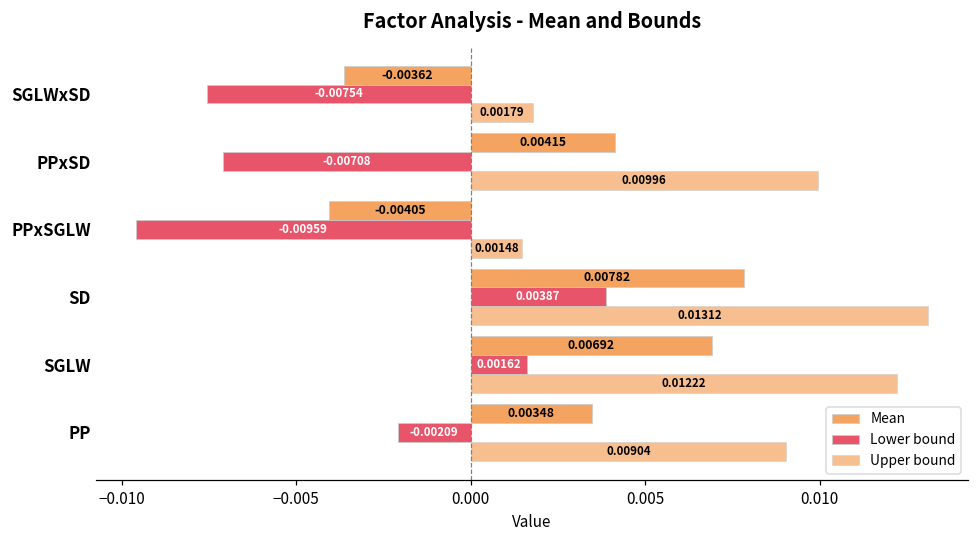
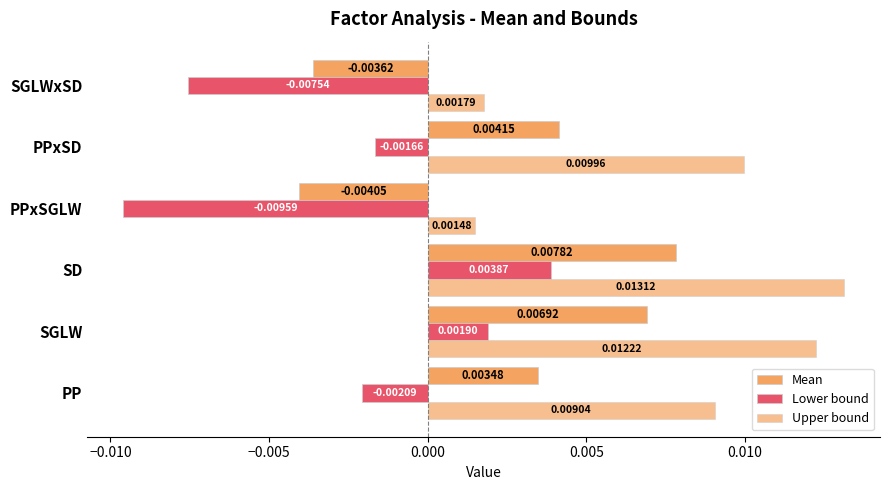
Lower bound, PPxSD: -0.00708 -> -0.00166
Lower bound, SGLW: 0.00162 -> 0.00190
